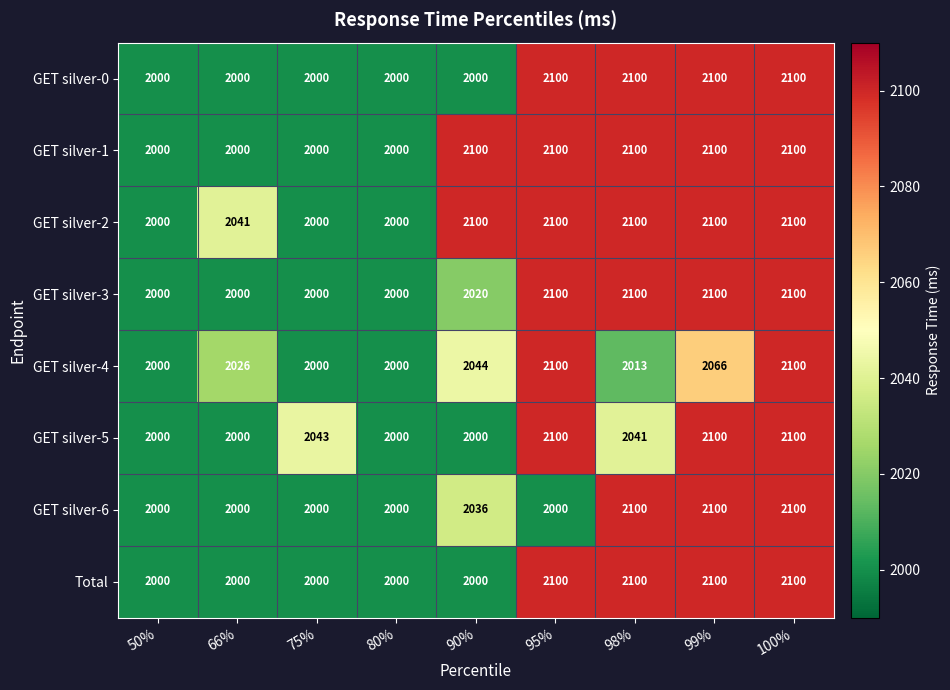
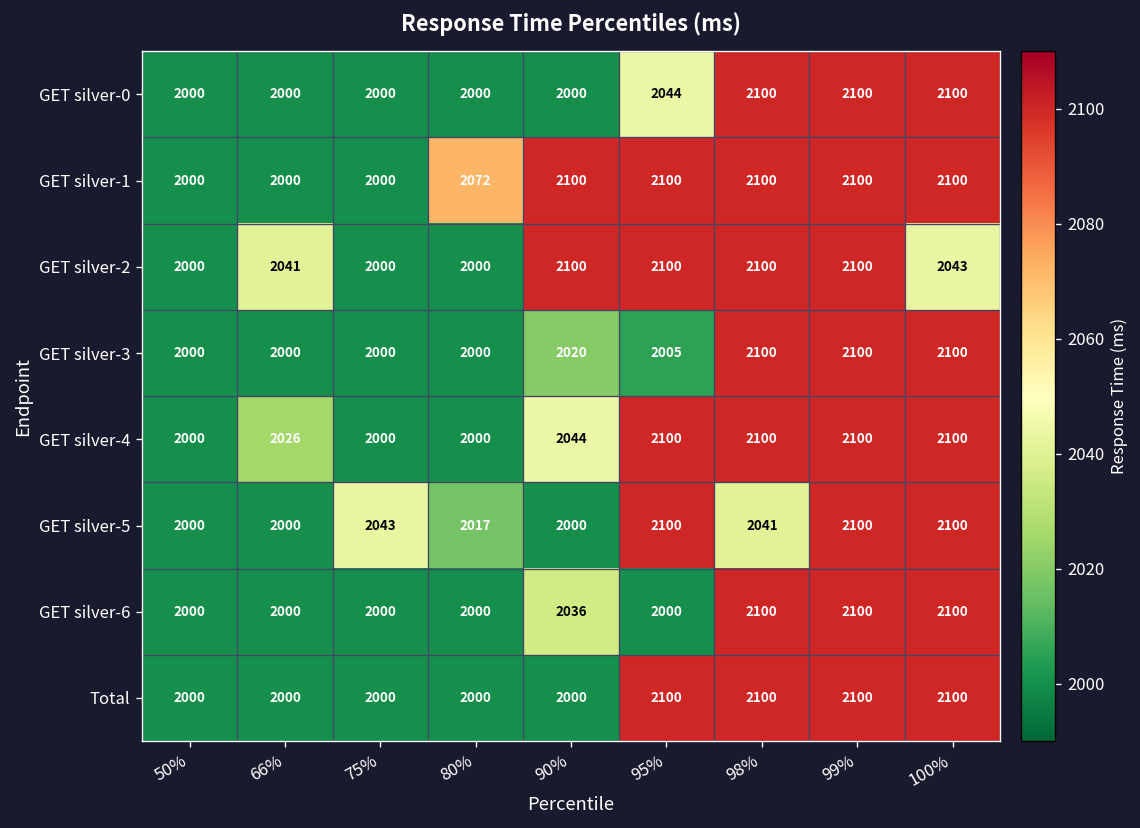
GET silver-0, 95%: 2100 -> 2044
GET silver-1, 80%: 2000 -> 2072
GET silver-2, 100%: 2100 -> 2043
GET silver-3, 95%: 2100 -> 2005
GET silver-4, 98%: 2013 -> 2100
GET silver-4, 99%: 2066 -> 2100
GET silver-5, 80%: 2000 -> 2017
